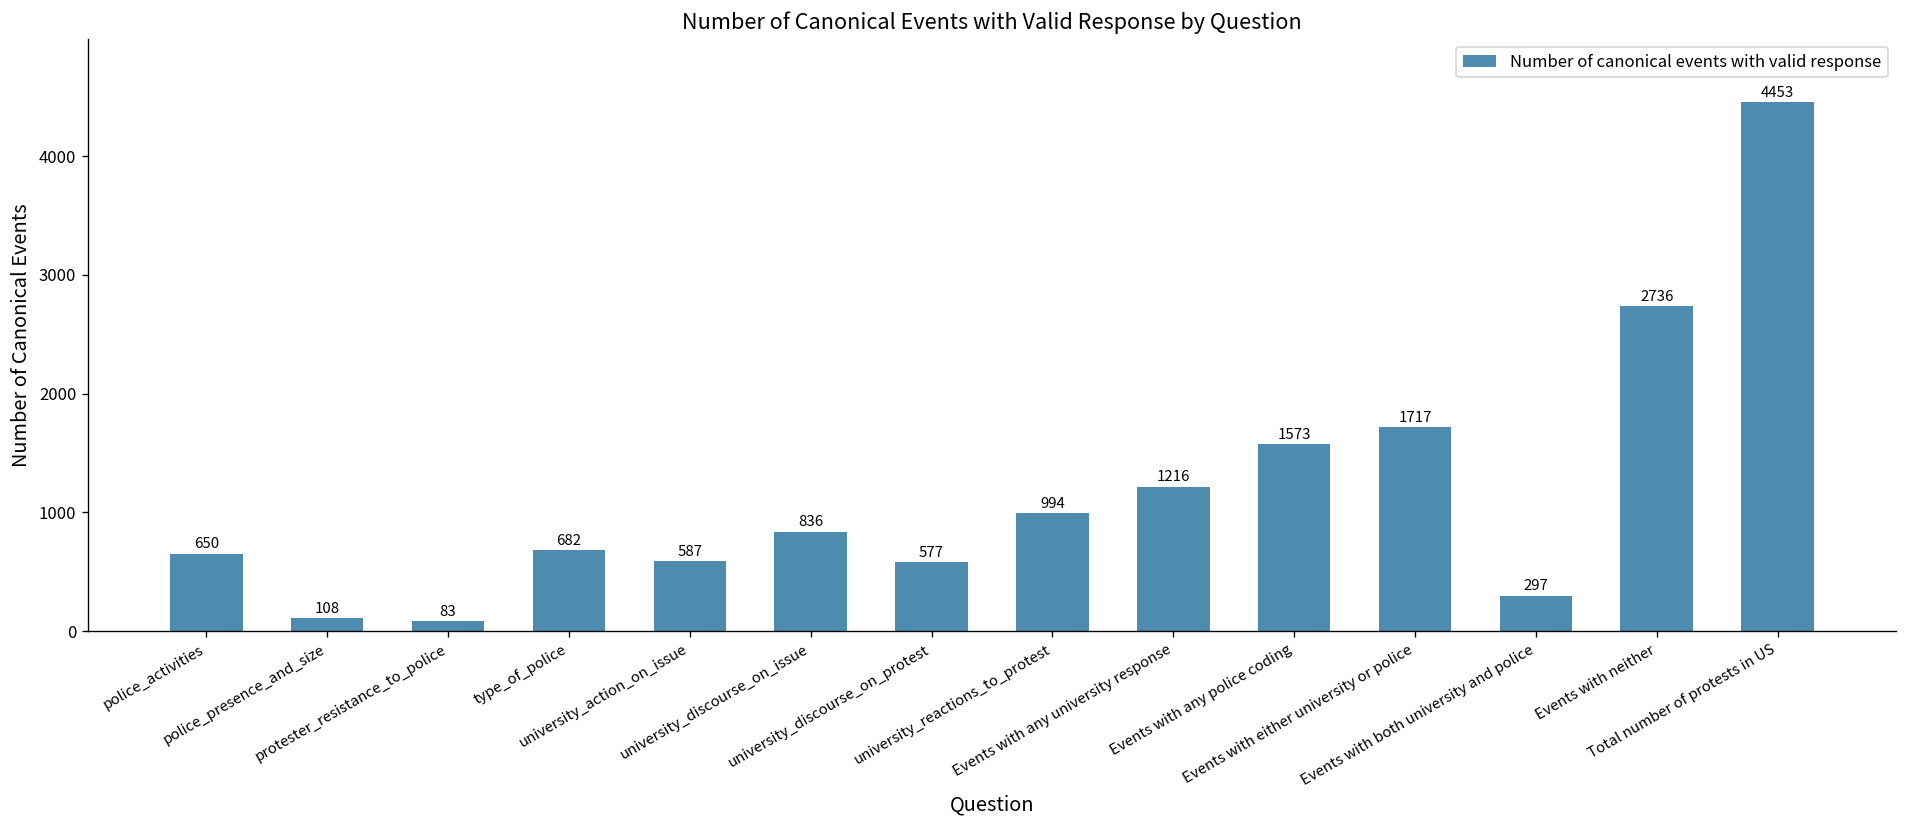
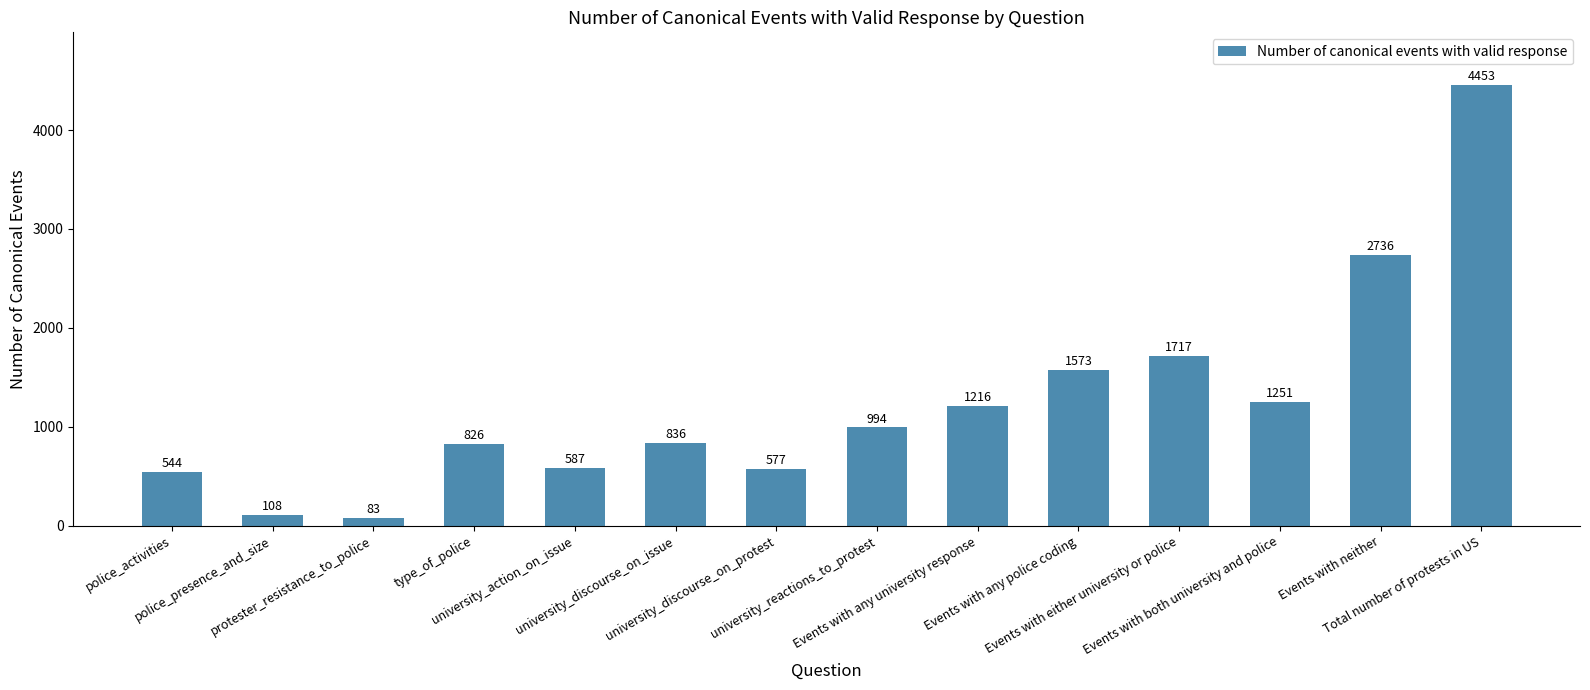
police_activities: 650 -> 544
type_of_police: 682 -> 826
Events with both university and police: 297 -> 1251
